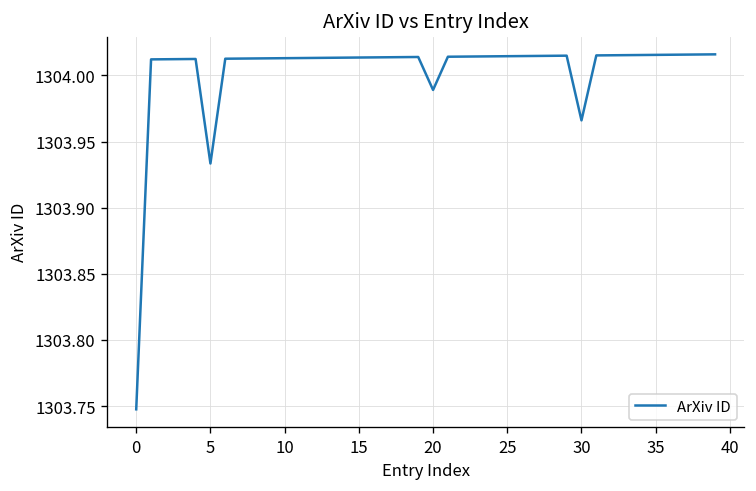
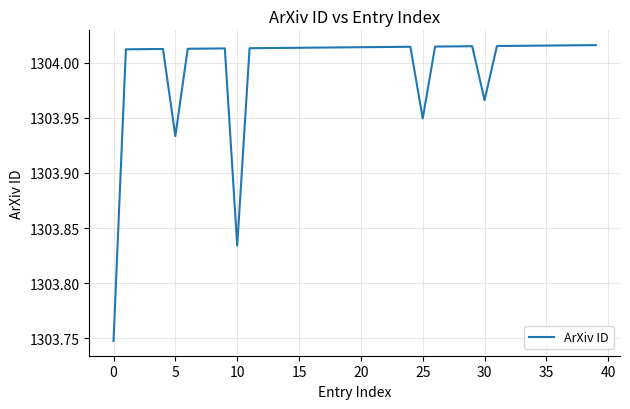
10: 1304.013 -> 1303.834
20: 1303.989 -> 1304.014
25: 1304.015 -> 1303.949
